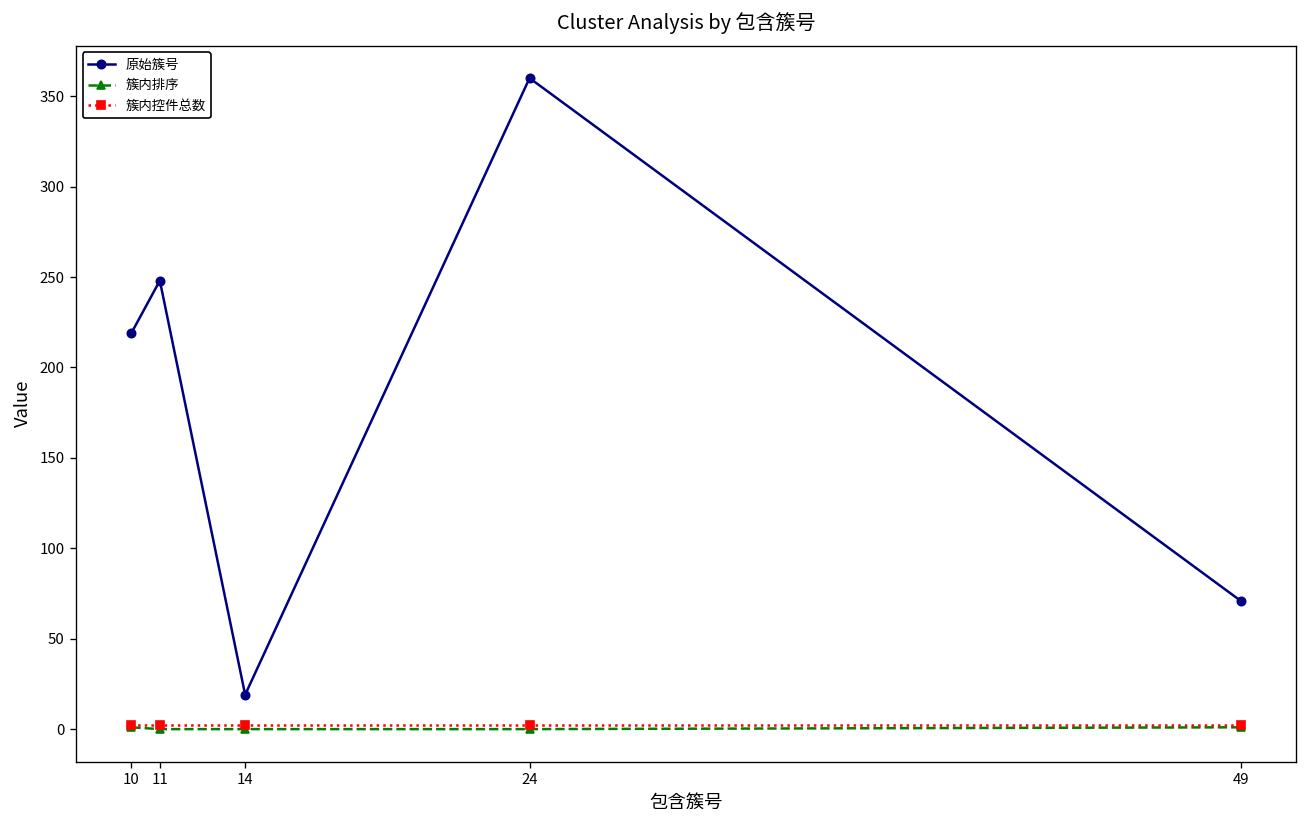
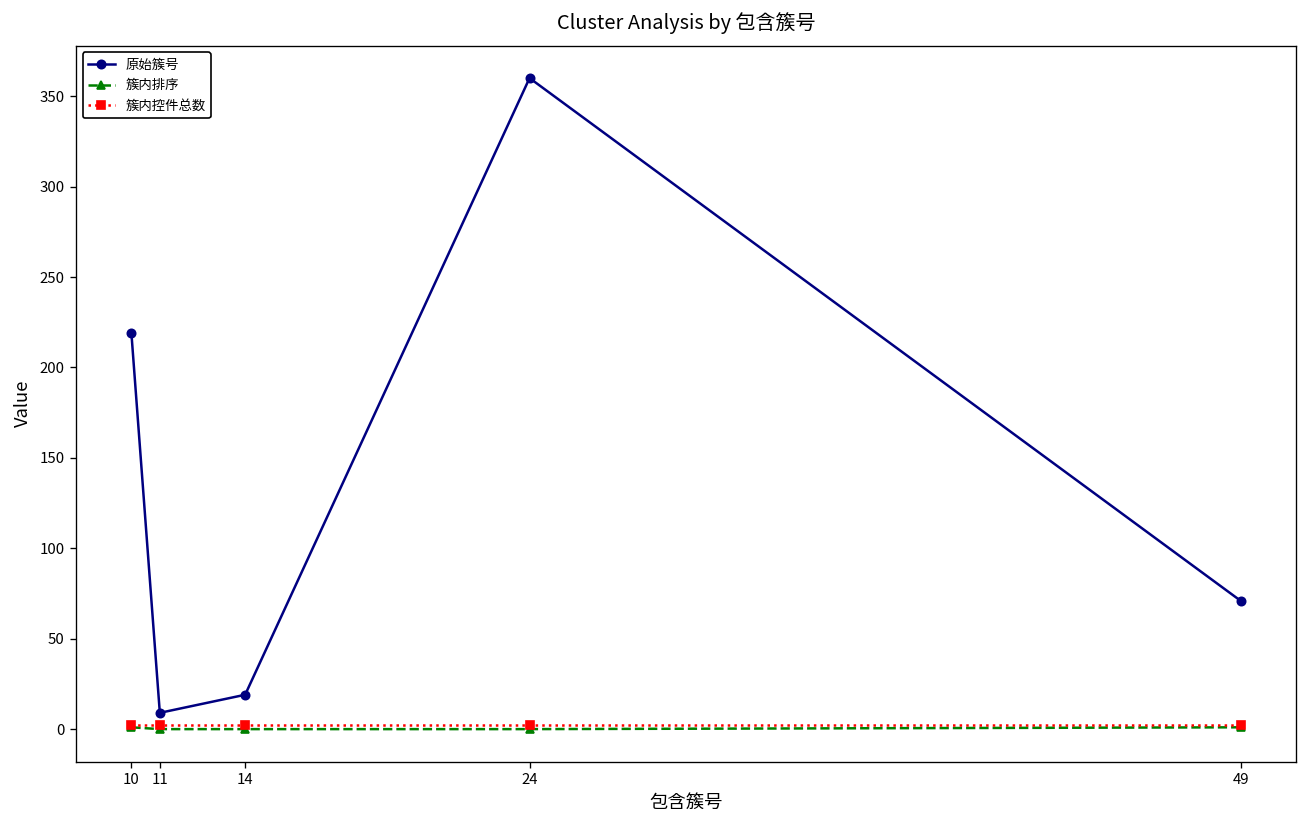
原始簇号, 11: 248 -> 9
